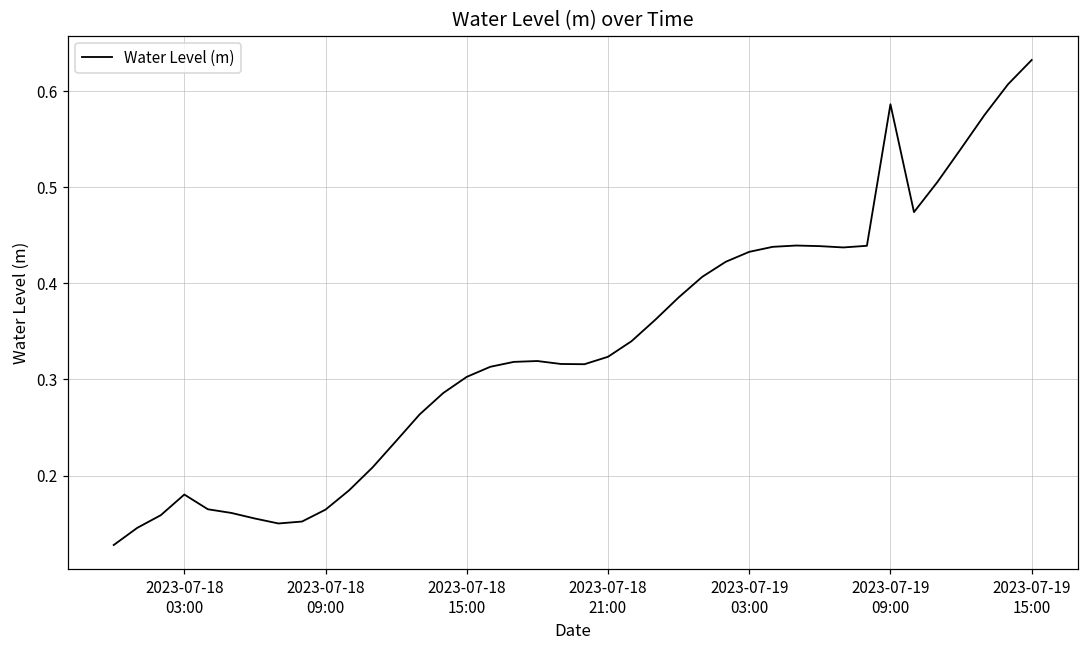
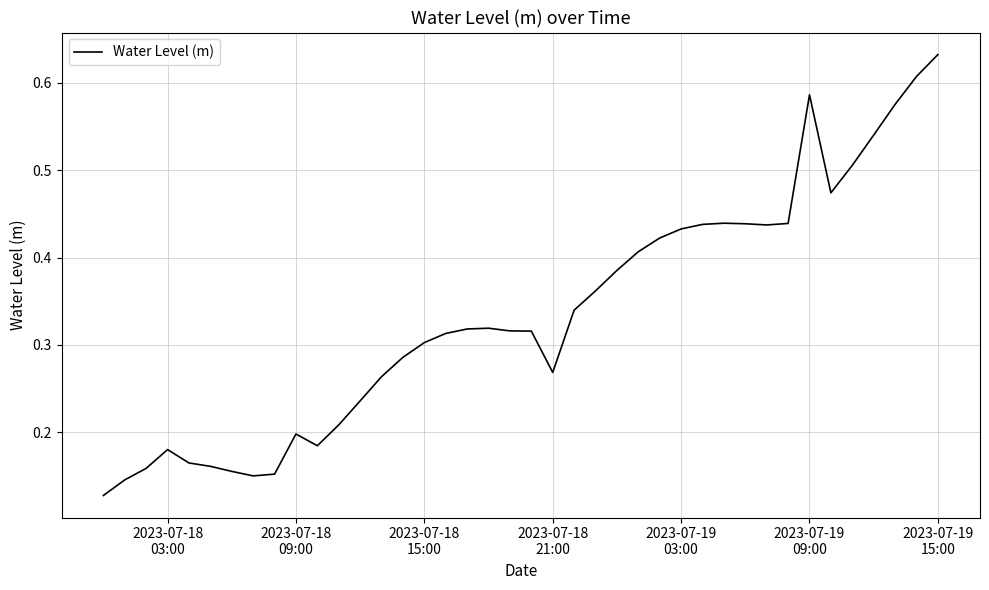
2023-07-18 09:00: 0.16 -> 0.20
2023-07-18 21:00: 0.32 -> 0.27
